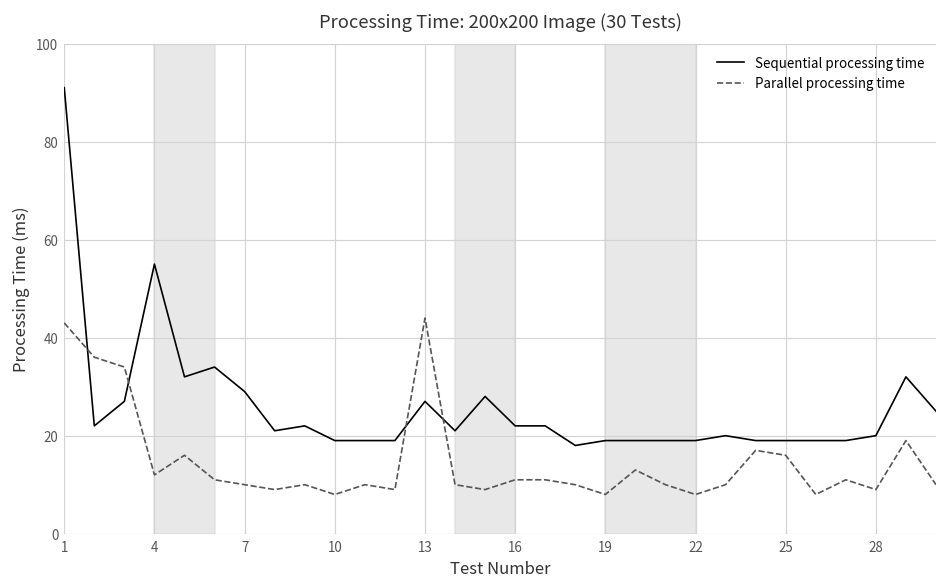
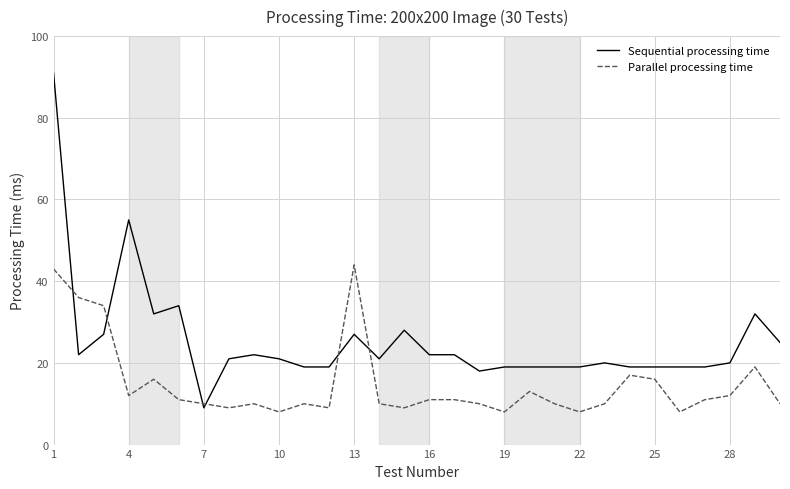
Sequential processing time, 7: 29 -> 9
Sequential processing time, 10: 19 -> 21
Parallel processing time, 28: 9 -> 12
